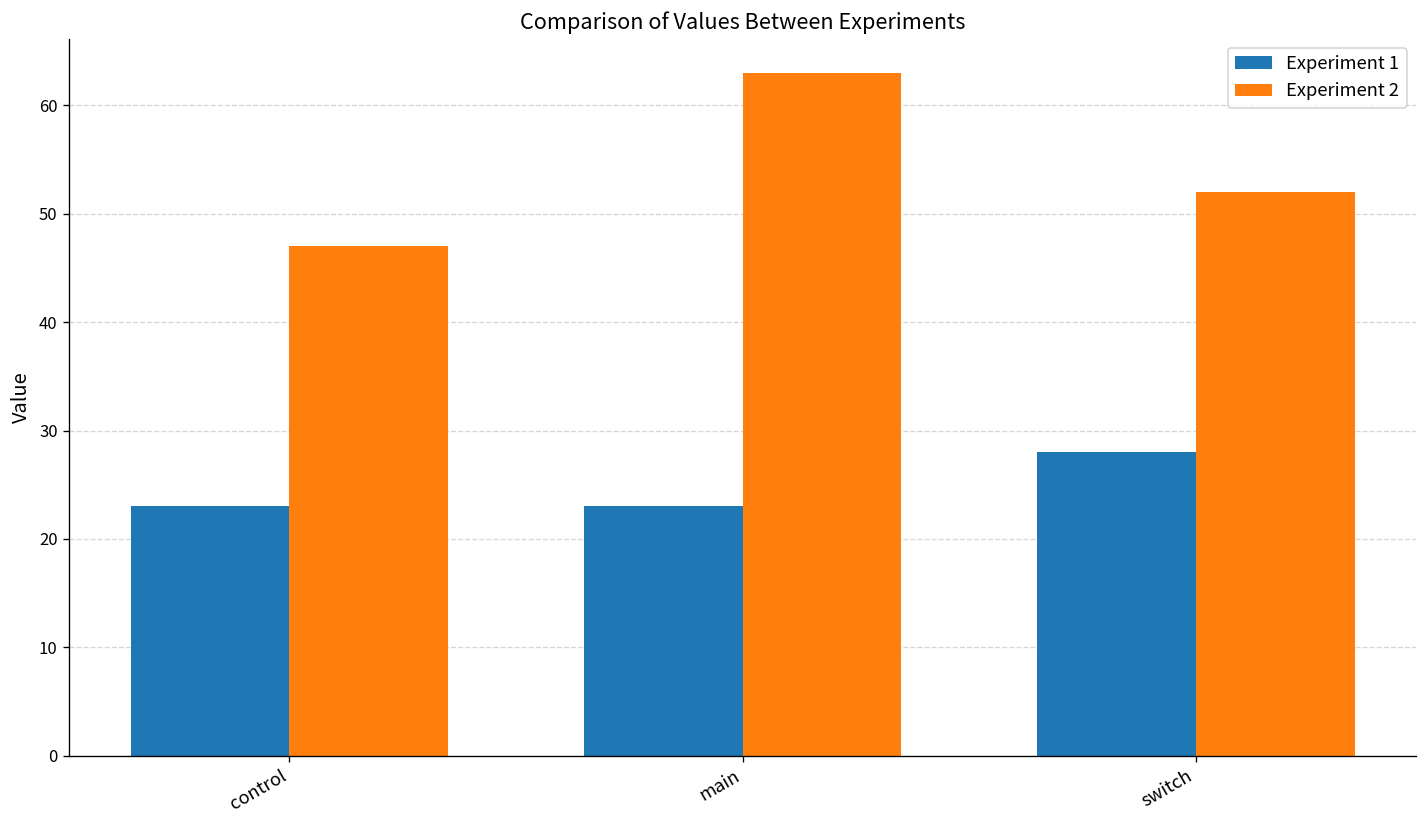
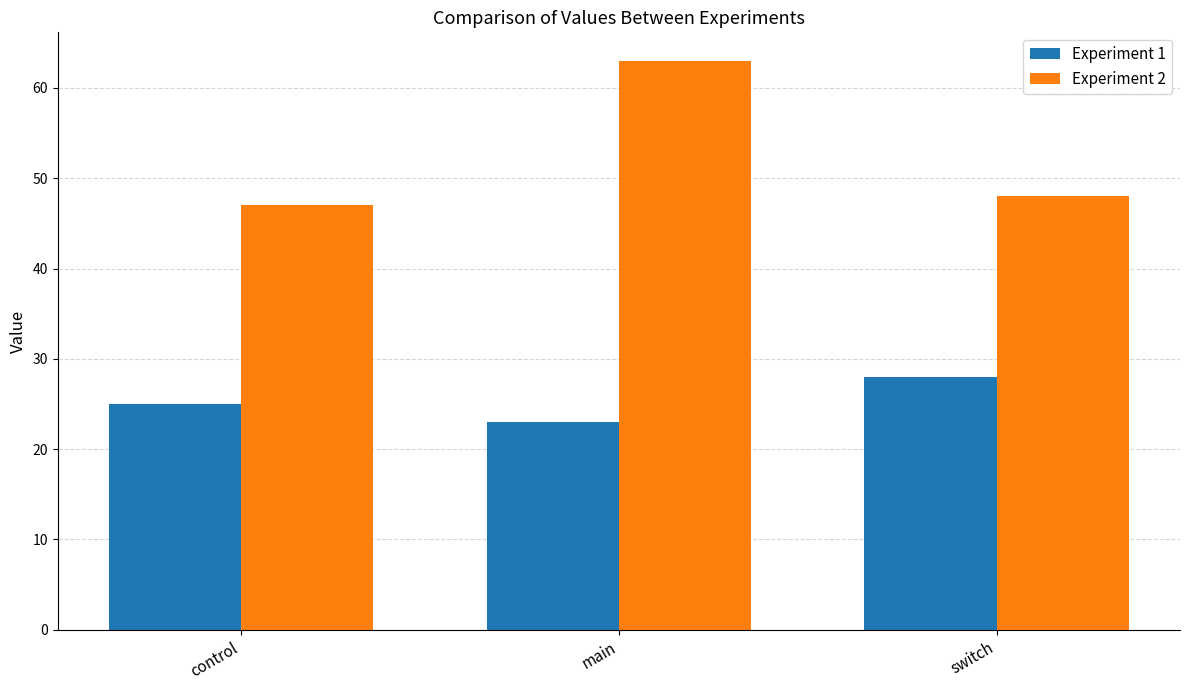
Experiment 1, control: 23 -> 25
Experiment 2, switch: 52 -> 48
